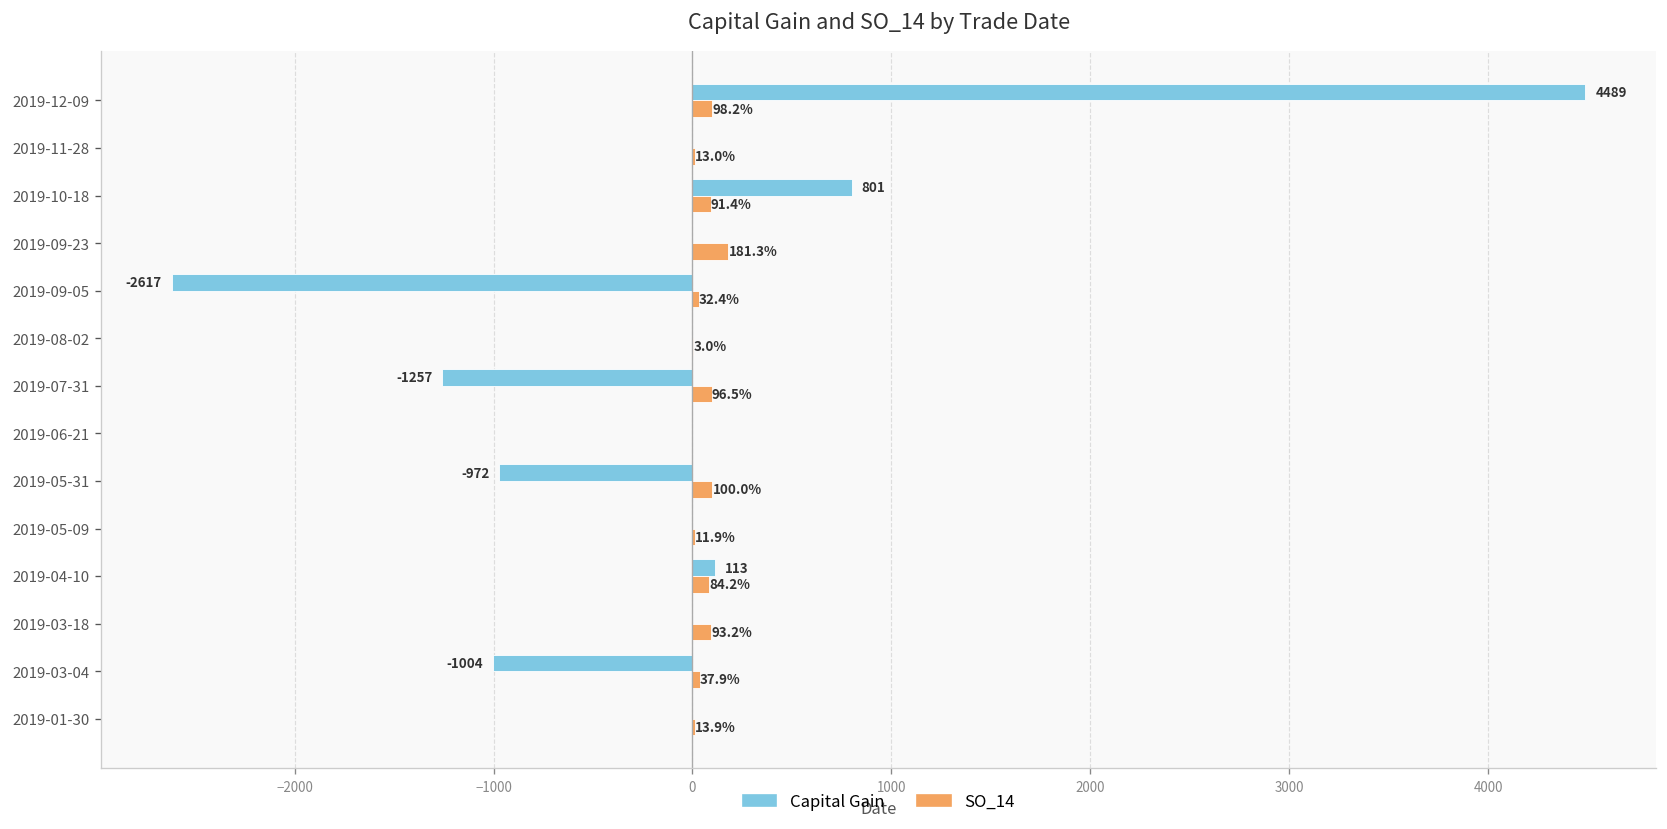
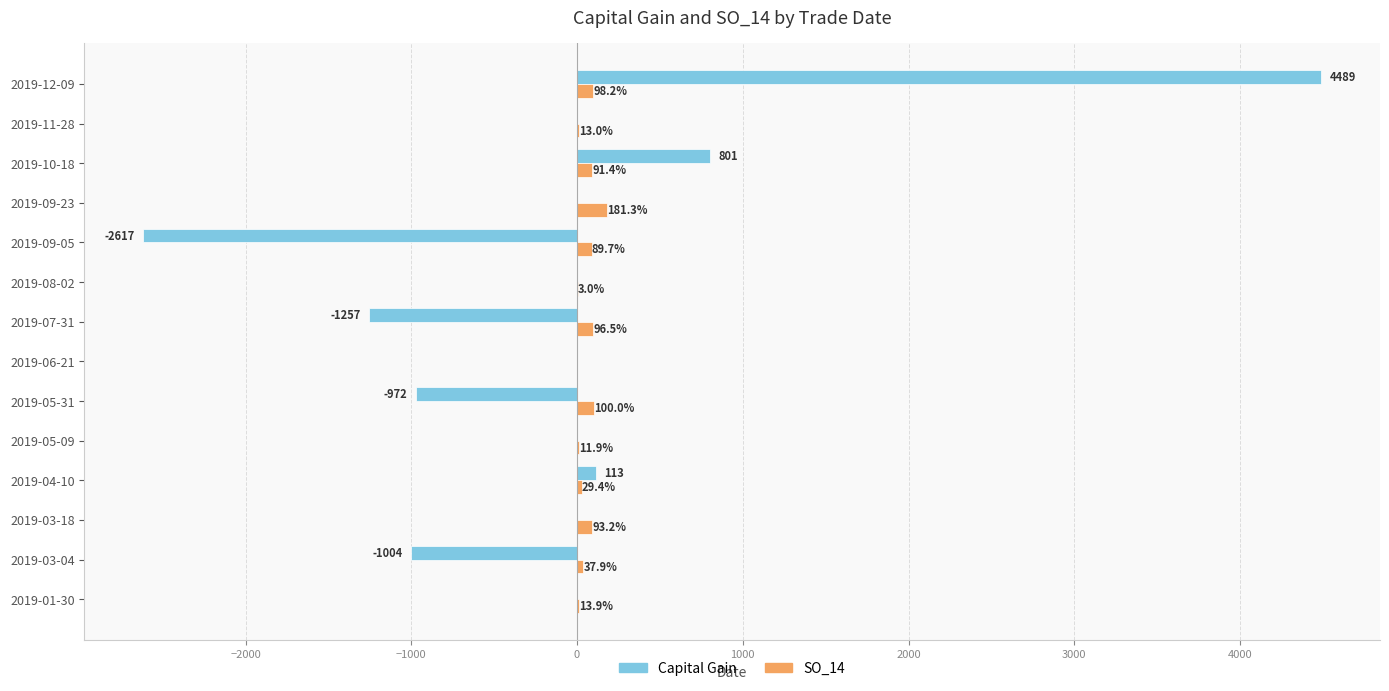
SO_14, 2019-09-05: 32.4% -> 89.7%
SO_14, 2019-04-10: 84.2% -> 29.4%
